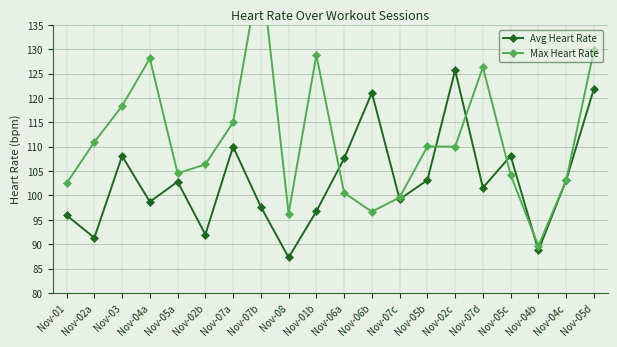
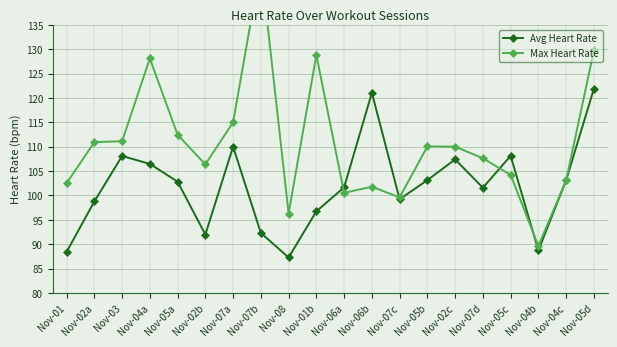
Avg Heart Rate, Nov-01: 96 -> 88
Avg Heart Rate, Nov-02a: 91 -> 99
Max Heart Rate, Nov-03: 118 -> 111
Avg Heart Rate, Nov-04a: 99 -> 106
Max Heart Rate, Nov-05a: 105 -> 112
Avg Heart Rate, Nov-07b: 98 -> 92
Avg Heart Rate, Nov-06a: 108 -> 102
Max Heart Rate, Nov-06b: 97 -> 102
Avg Heart Rate, Nov-02c: 126 -> 107
Max Heart Rate, Nov-07d: 126 -> 108
